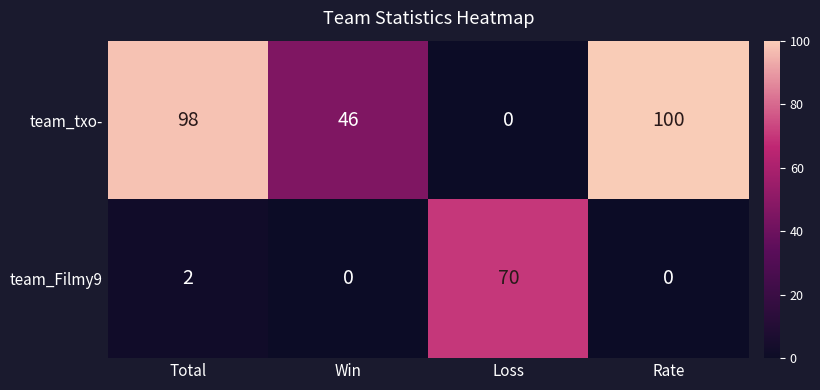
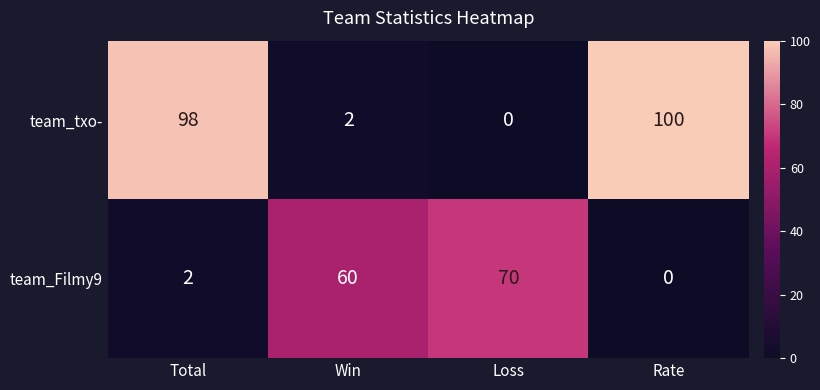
team_txo-, Win: 46 -> 2
team_Filmy9, Win: 0 -> 60
